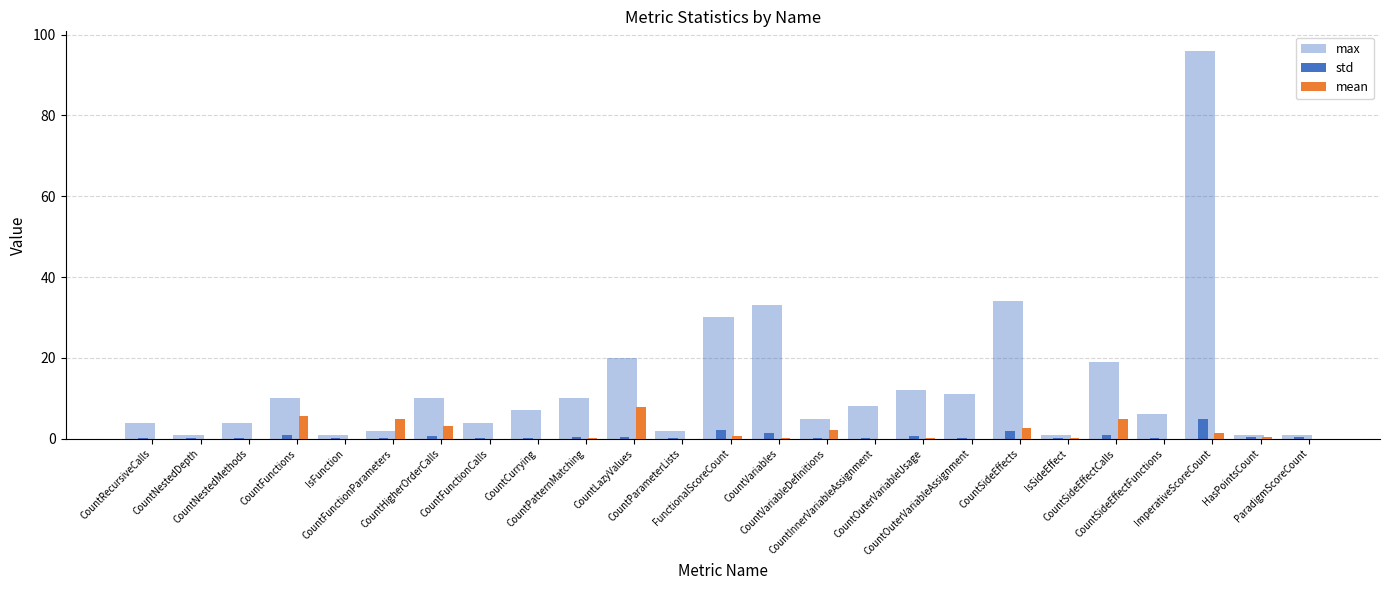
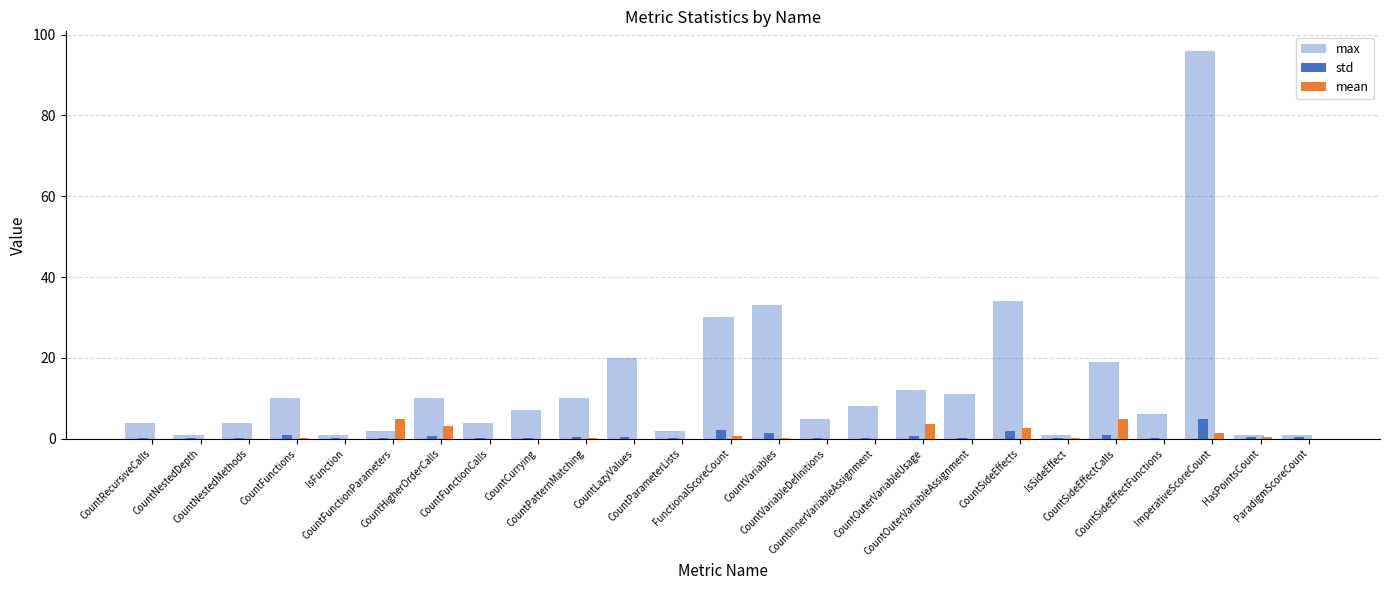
mean, CountFunctions: 6 -> 0
mean, CountLazyValues: 8 -> 0
mean, CountVariableDefinitions: 2 -> 0
mean, CountOuterVariableUsage: 0 -> 4
